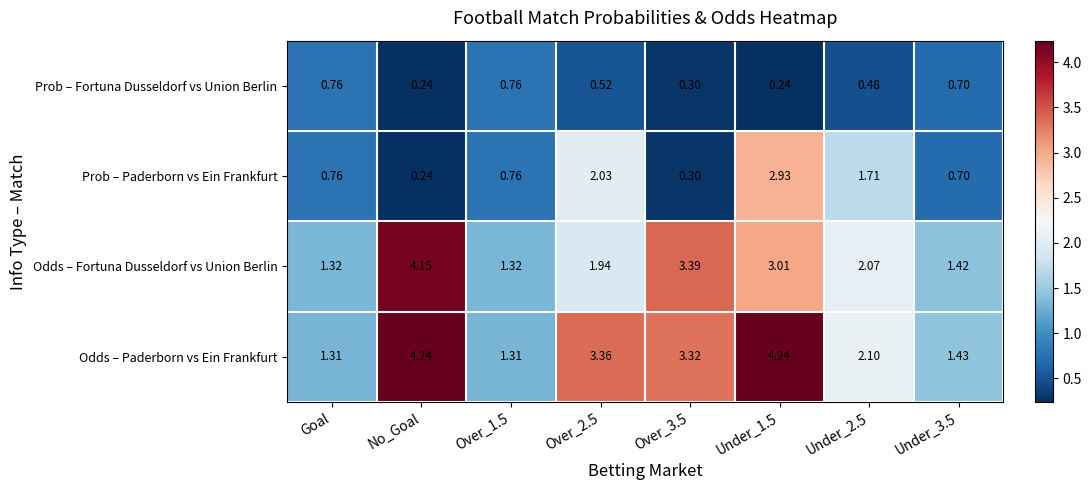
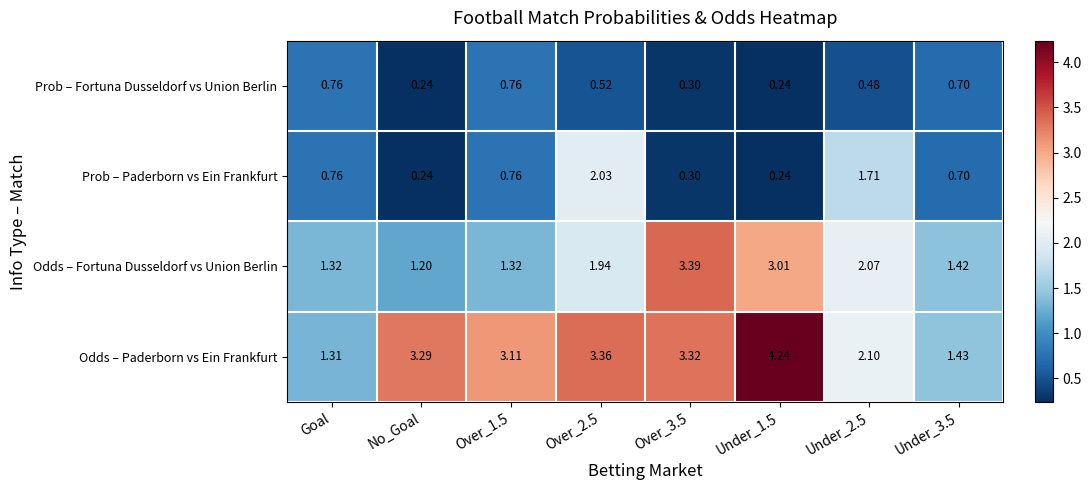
Prob – Paderborn vs Ein Frankfurt, Under_1.5: 2.93 -> 0.24
Odds – Fortuna Dusseldorf vs Union Berlin, No_Goal: 4.15 -> 1.20
Odds – Paderborn vs Ein Frankfurt, No_Goal: 4.24 -> 3.29
Odds – Paderborn vs Ein Frankfurt, Over_1.5: 1.31 -> 3.11
